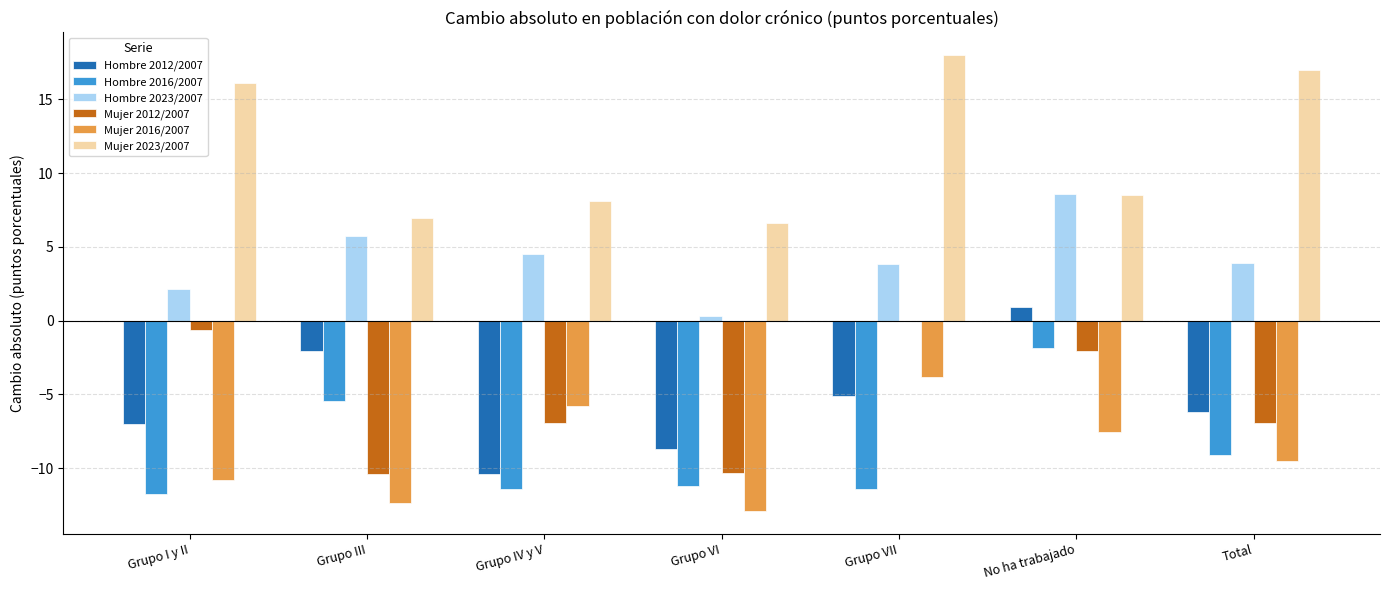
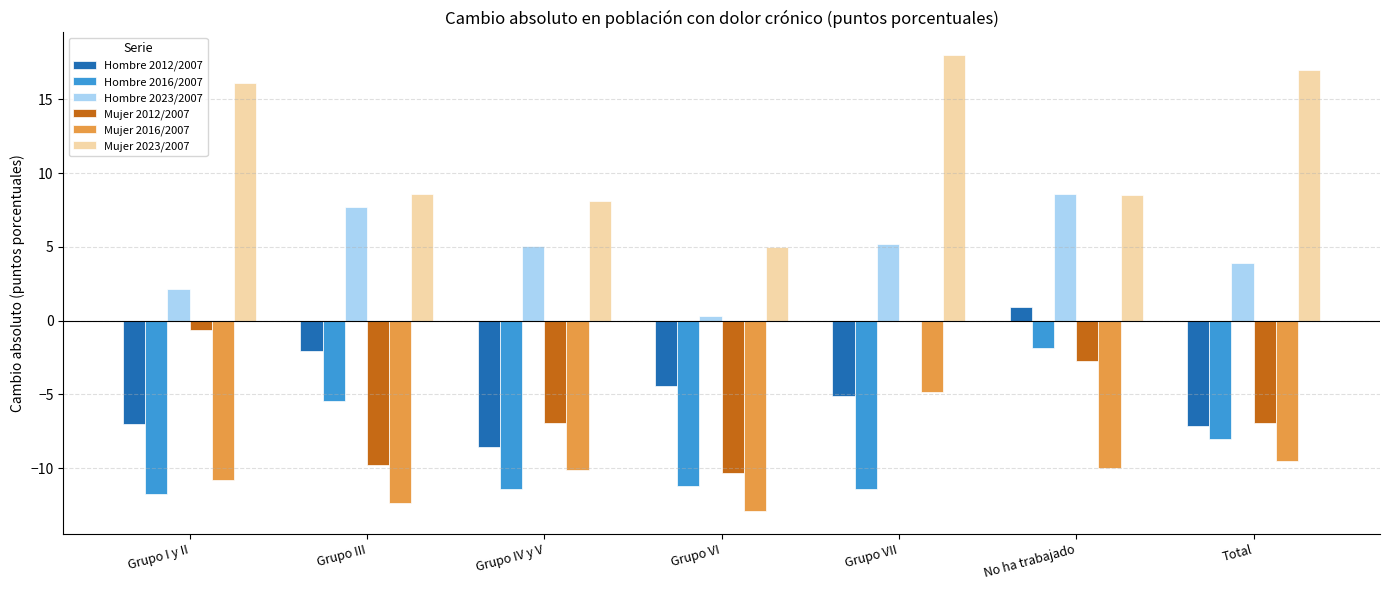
Hombre 2023/2007, Grupo III: 5.8 -> 7.7
Mujer 2012/2007, Grupo III: -10.4 -> -9.8
Mujer 2023/2007, Grupo III: 7.0 -> 8.6
Hombre 2012/2007, Grupo IV y V: -10.4 -> -8.6
Hombre 2023/2007, Grupo IV y V: 4.5 -> 5.1
Mujer 2016/2007, Grupo IV y V: -5.8 -> -10.2
Hombre 2012/2007, Grupo VI: -8.7 -> -4.4
Mujer 2023/2007, Grupo VI: 6.6 -> 5.0
Hombre 2023/2007, Grupo VII: 3.8 -> 5.2
Mujer 2016/2007, Grupo VII: -3.8 -> -4.8
Mujer 2012/2007, No ha trabajado: -2.1 -> -2.7
Mujer 2016/2007, No ha trabajado: -7.6 -> -10.0
Hombre 2012/2007, Total: -6.2 -> -7.2
Hombre 2016/2007, Total: -9.1 -> -8.0
